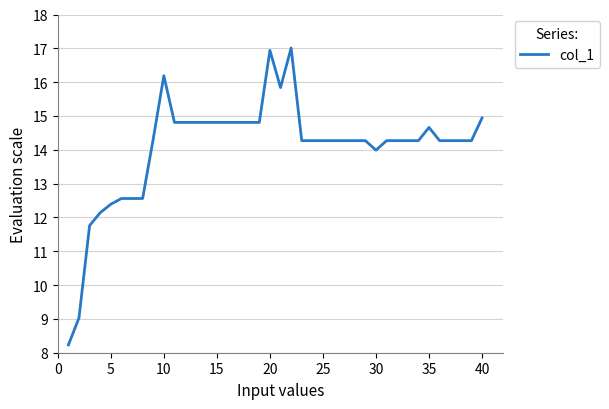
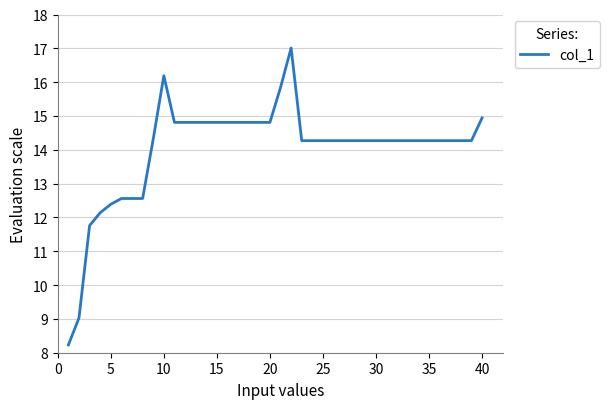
20: 16.9 -> 14.8
30: 14.0 -> 14.3
35: 14.7 -> 14.3
